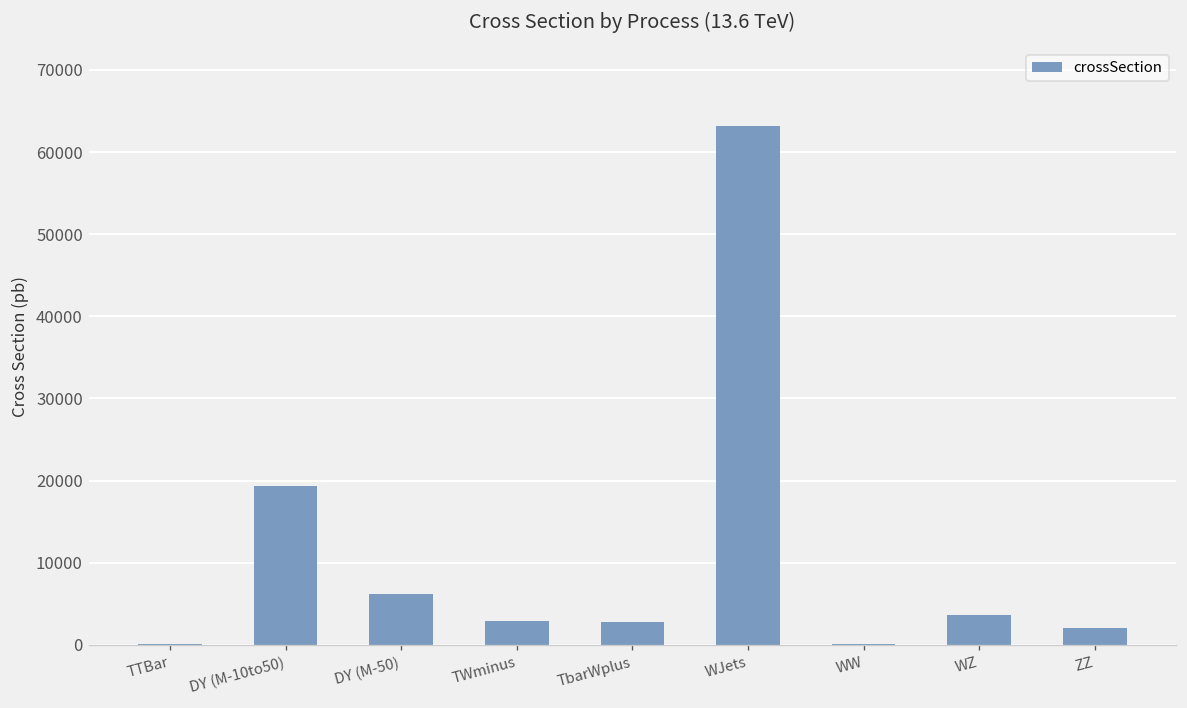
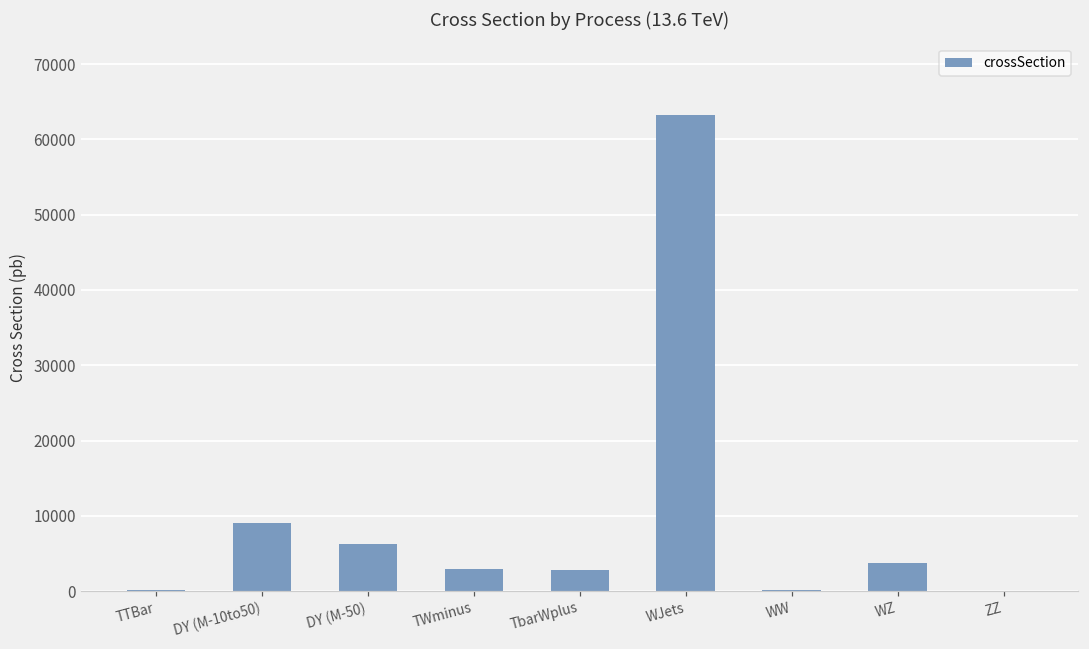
DY (M-10to50): 19000 -> 9000
ZZ: 2000 -> 0
